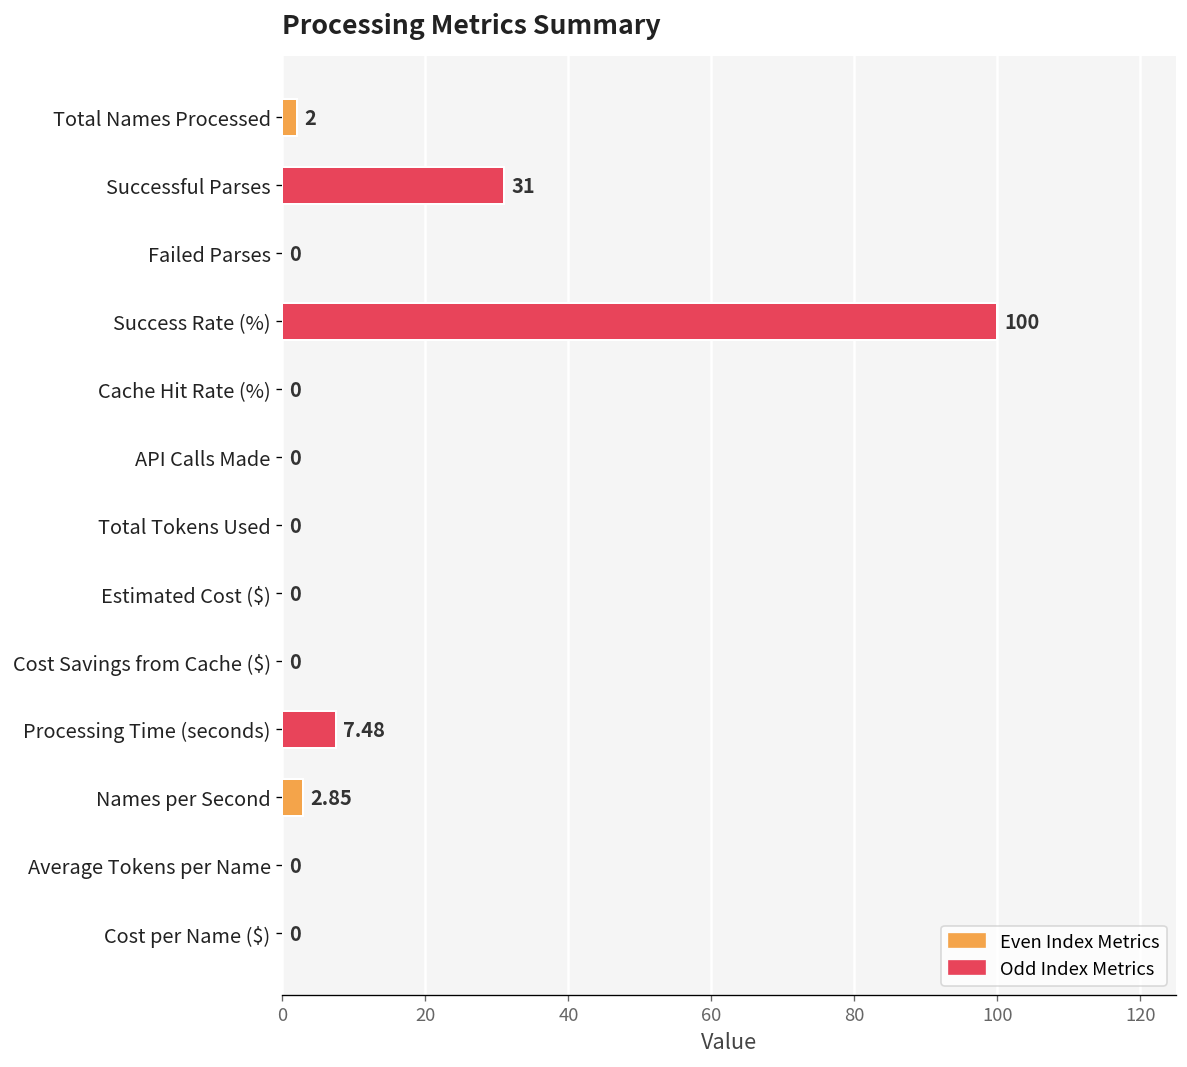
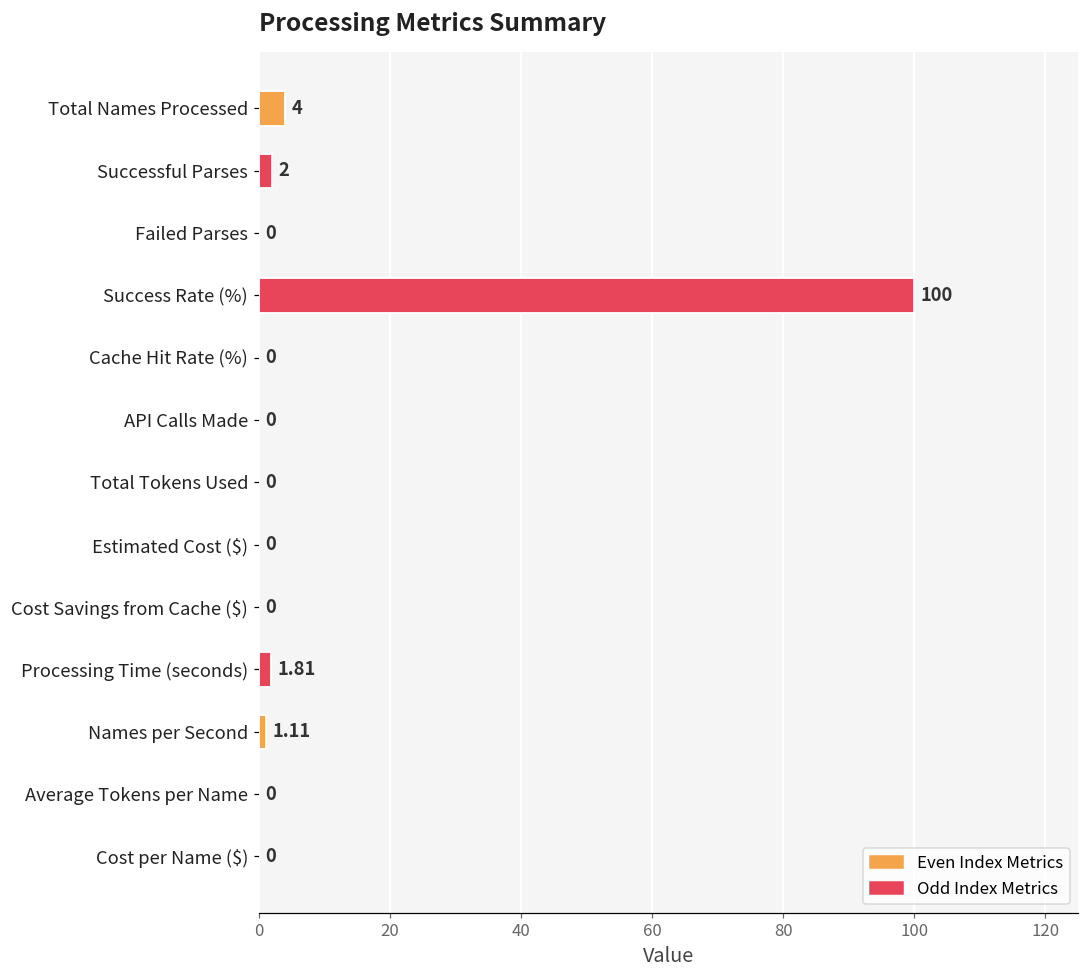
Total Names Processed: 2 -> 4
Successful Parses: 31 -> 2
Processing Time (seconds): 7.48 -> 1.81
Names per Second: 2.85 -> 1.11
